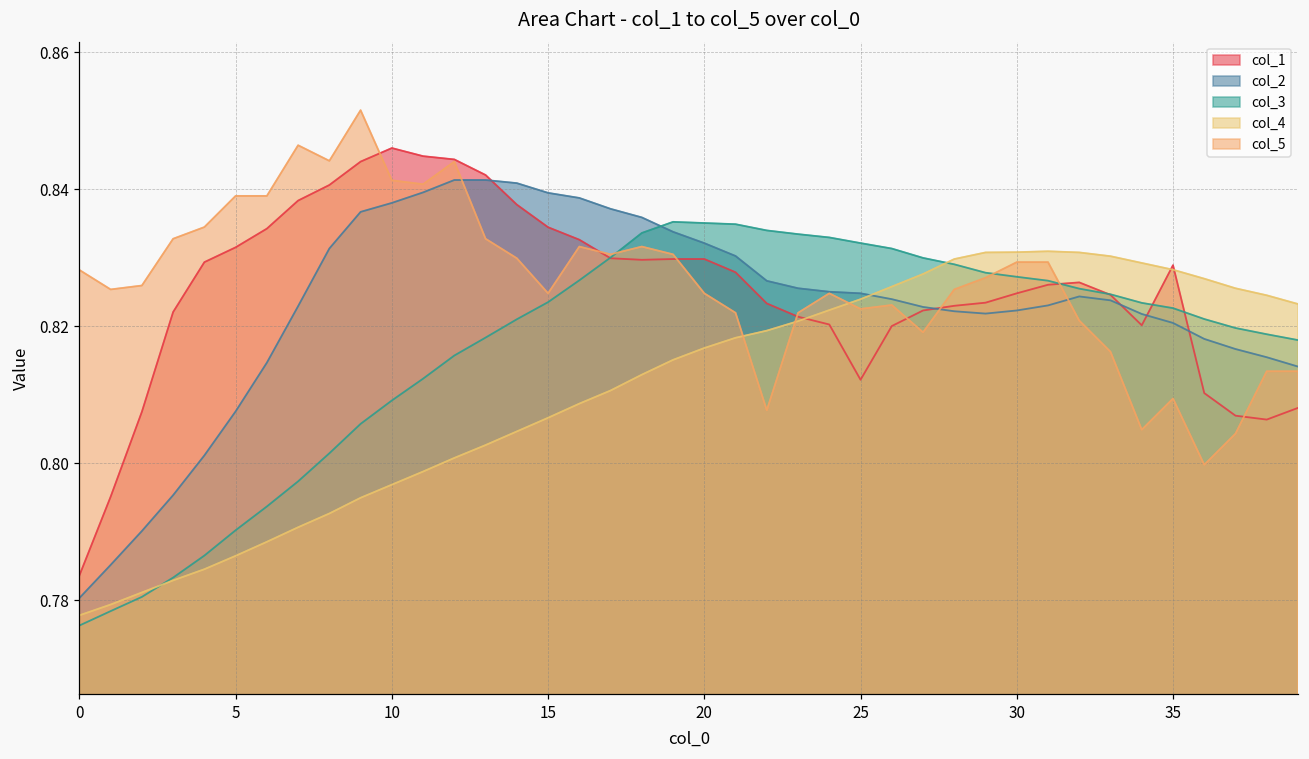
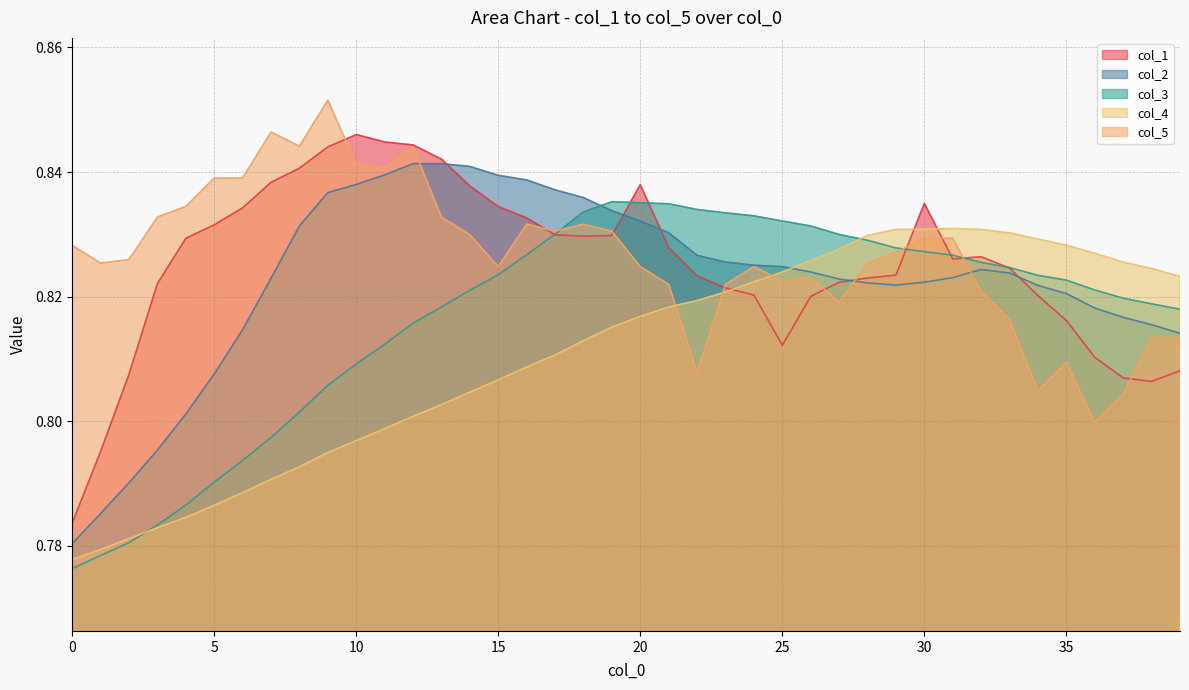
col_1, 20: 0.830 -> 0.838
col_1, 30: 0.825 -> 0.835
col_1, 35: 0.829 -> 0.816
